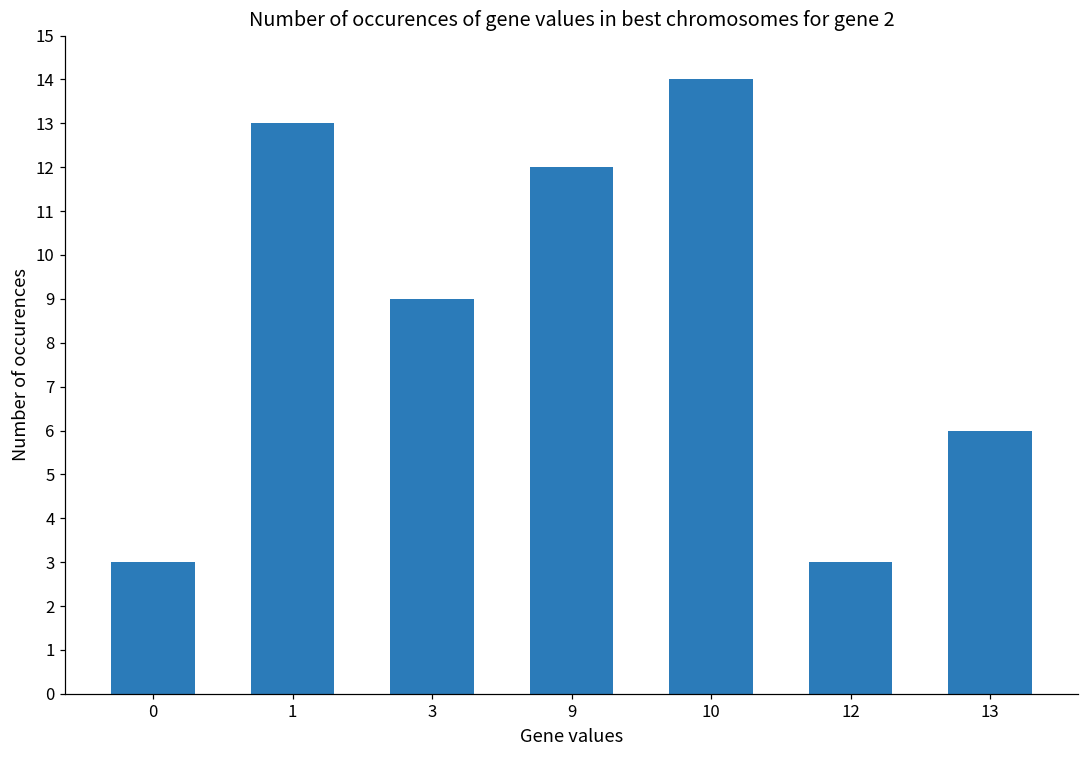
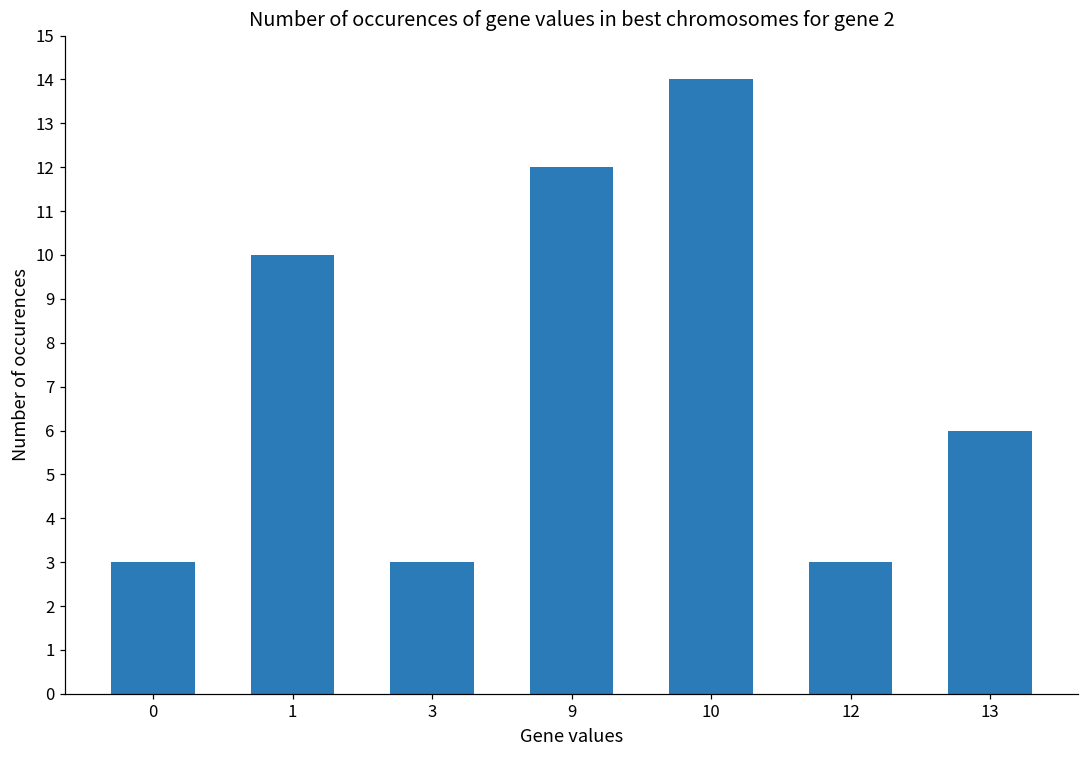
1: 13 -> 10
3: 9 -> 3
